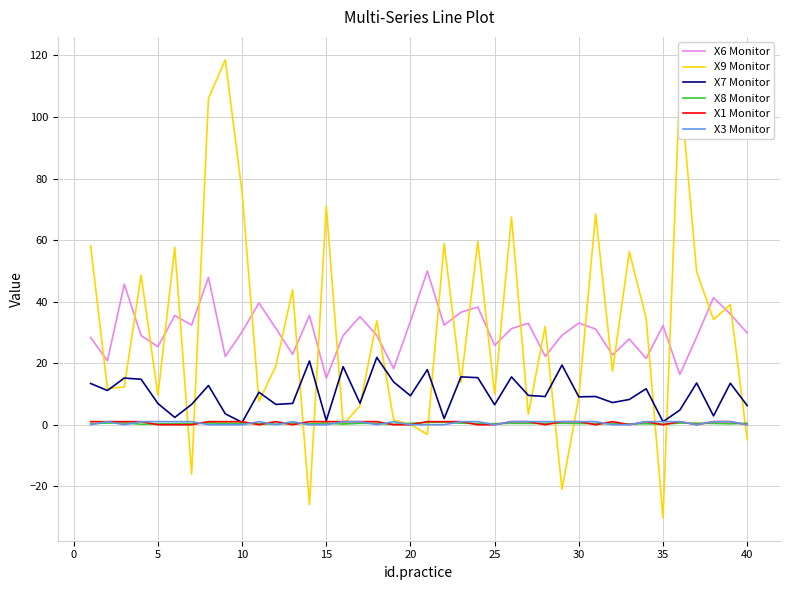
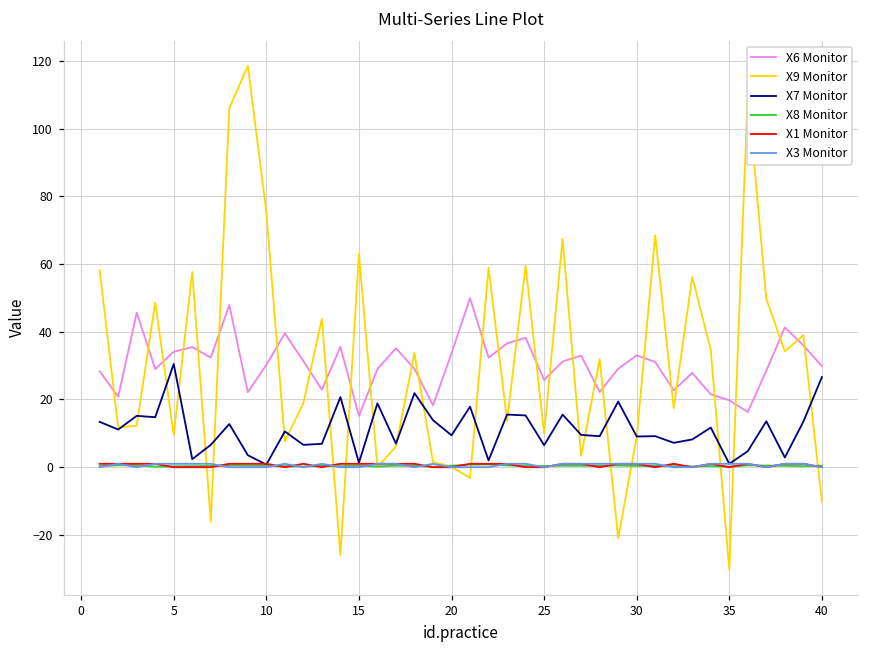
X6 Monitor, 5: 25 -> 34
X7 Monitor, 5: 7 -> 30
X9 Monitor, 15: 71 -> 63
X6 Monitor, 35: 32 -> 20
X9 Monitor, 40: -5 -> -10
X7 Monitor, 40: 6 -> 27
